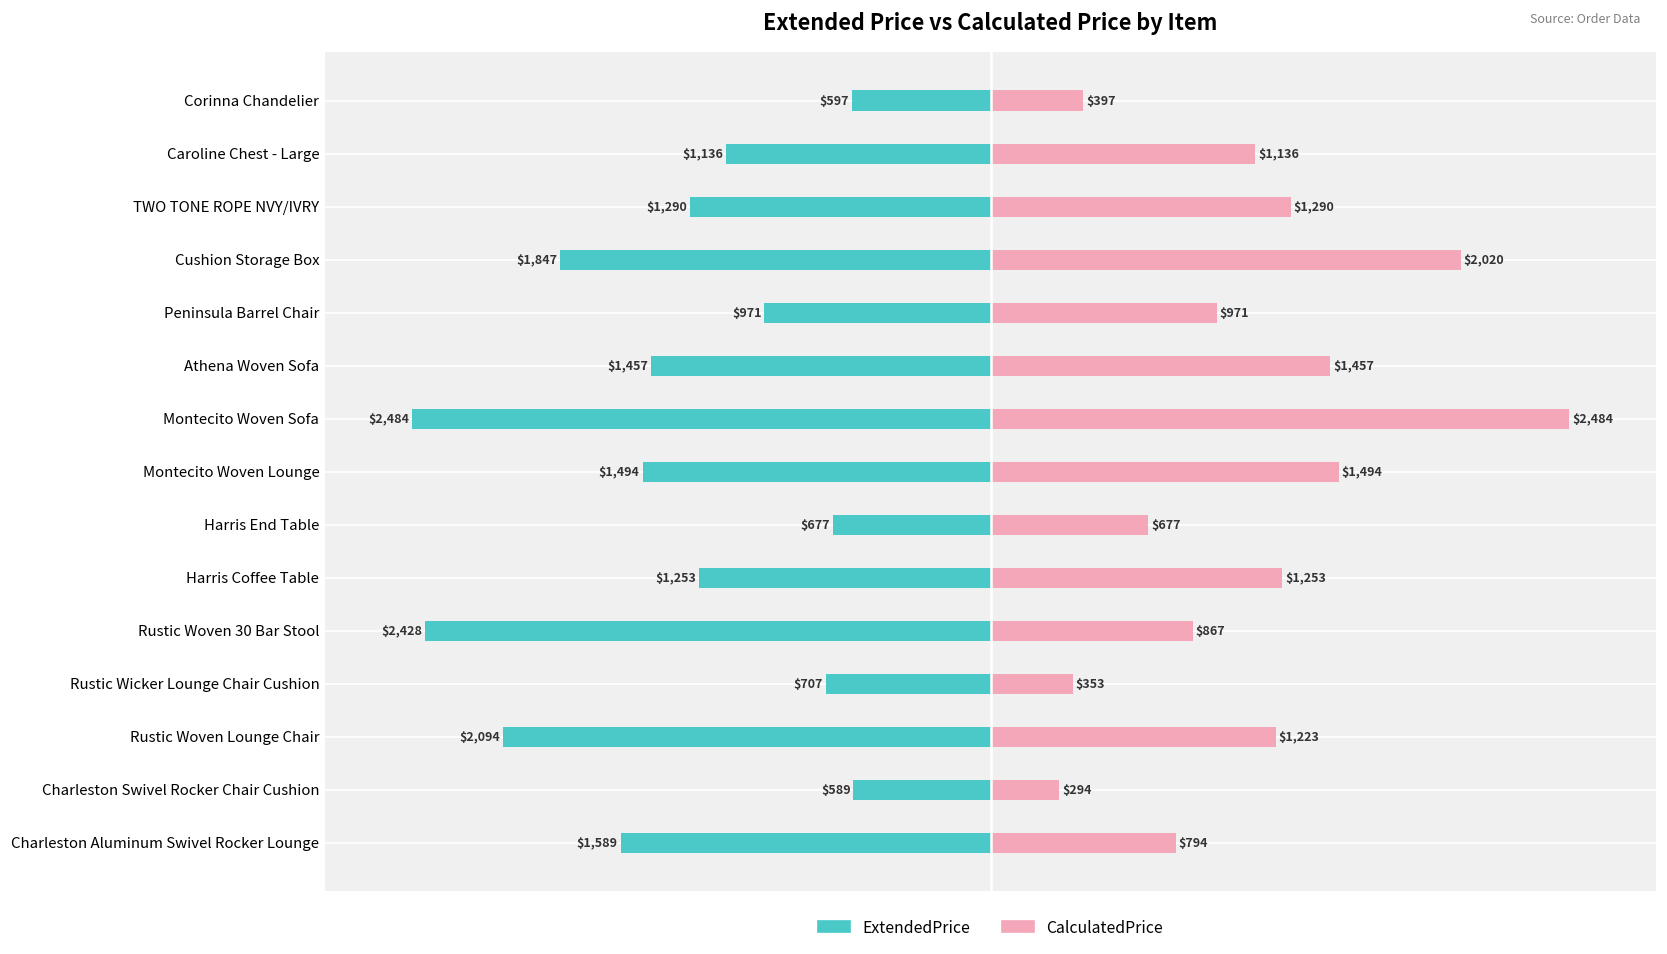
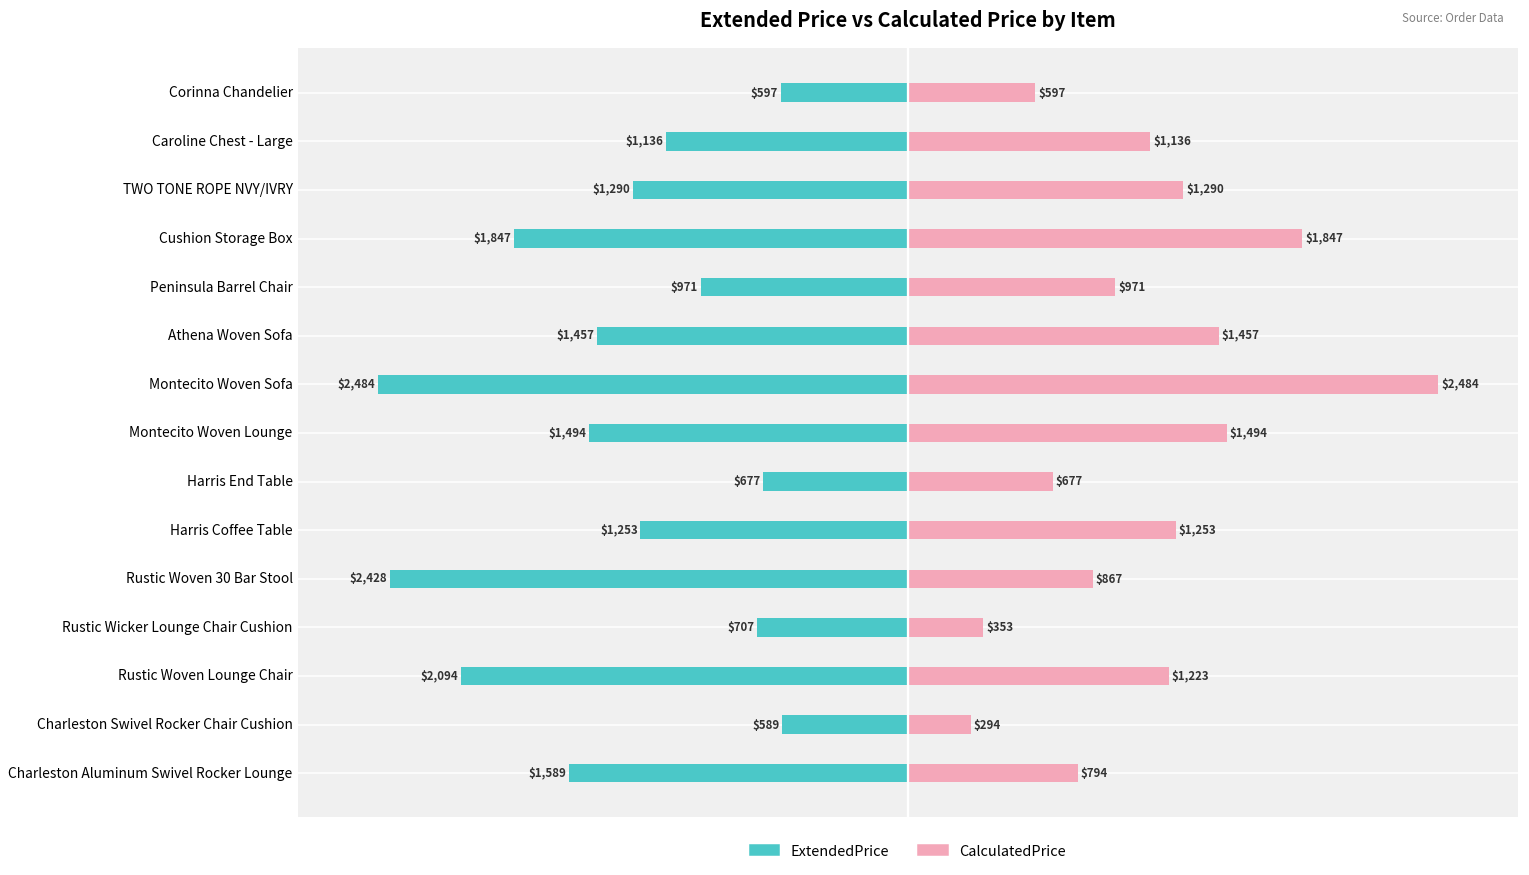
CalculatedPrice, Corinna Chandelier: $397 -> $597
CalculatedPrice, Cushion Storage Box: $2,020 -> $1,847
